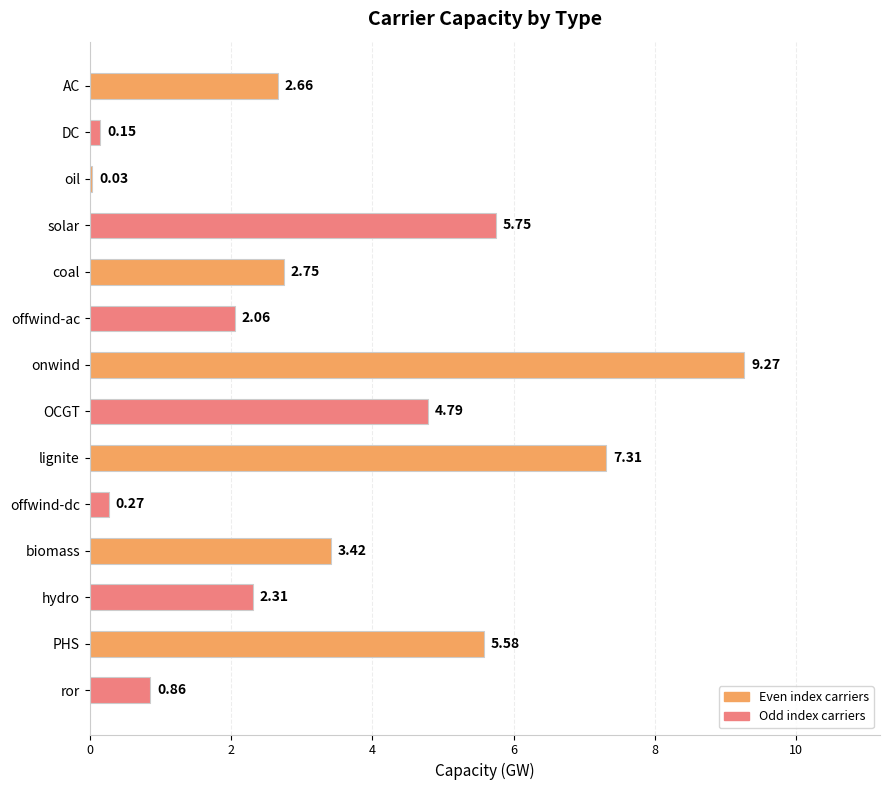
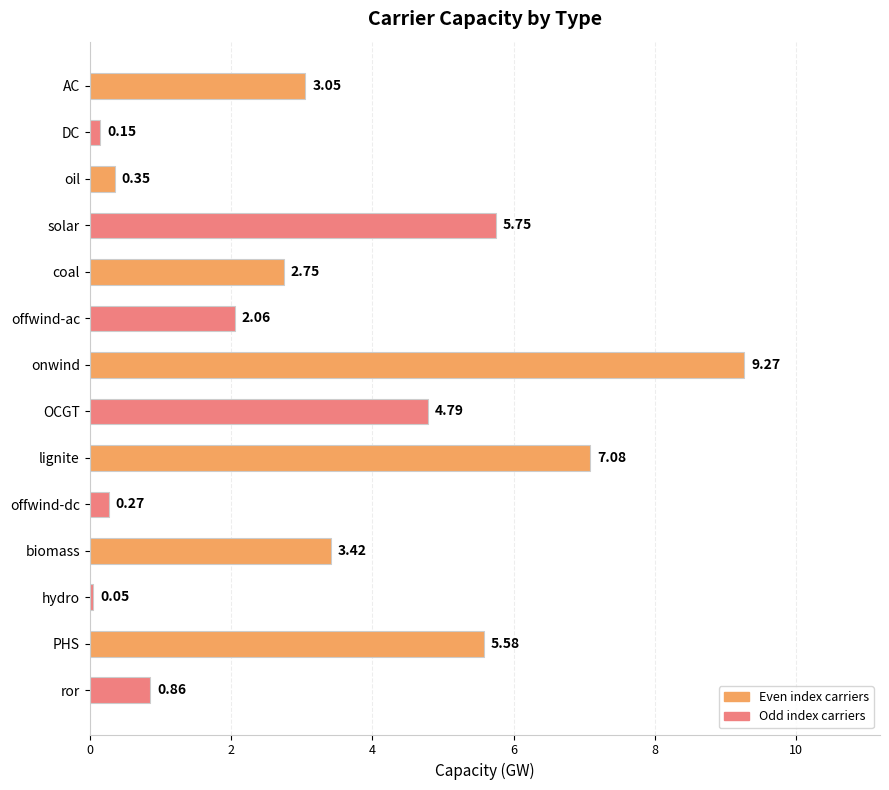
AC: 2.66 -> 3.05
oil: 0.03 -> 0.35
lignite: 7.31 -> 7.08
hydro: 2.31 -> 0.05
